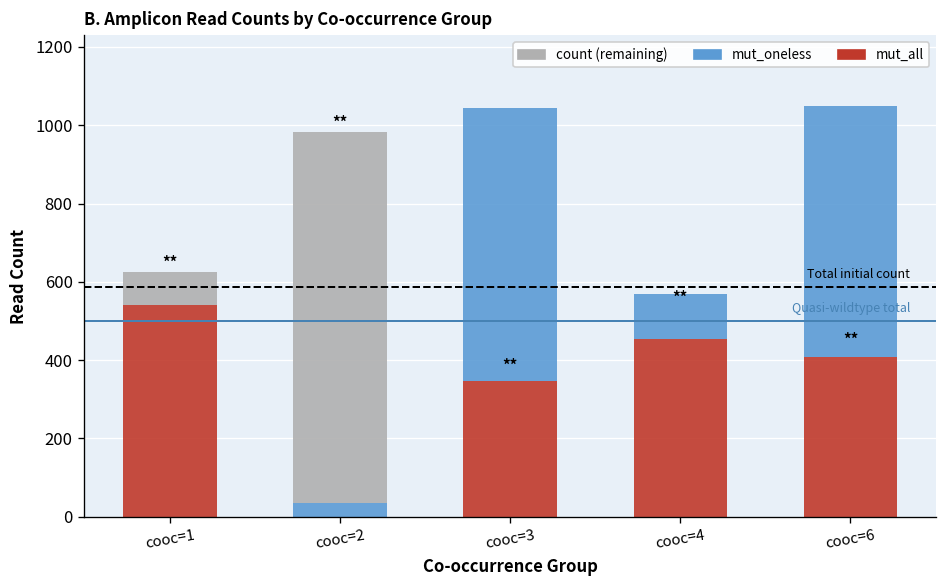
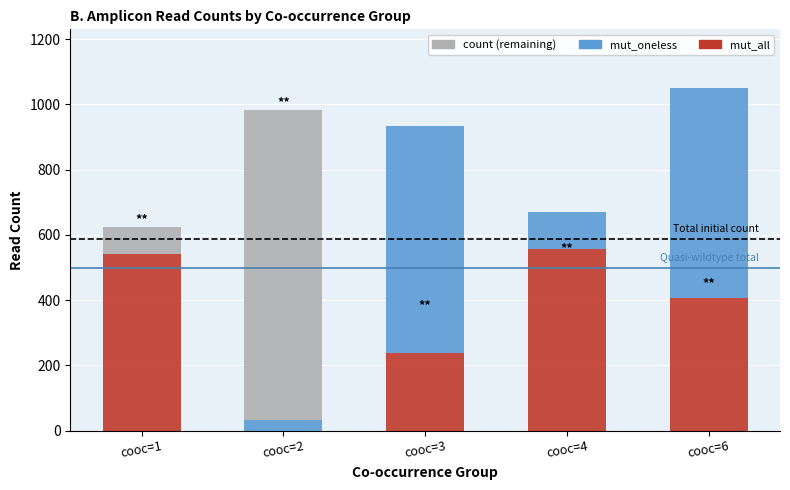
mut_all, cooc=3: 350 -> 240
mut_all, cooc=4: 460 -> 560
